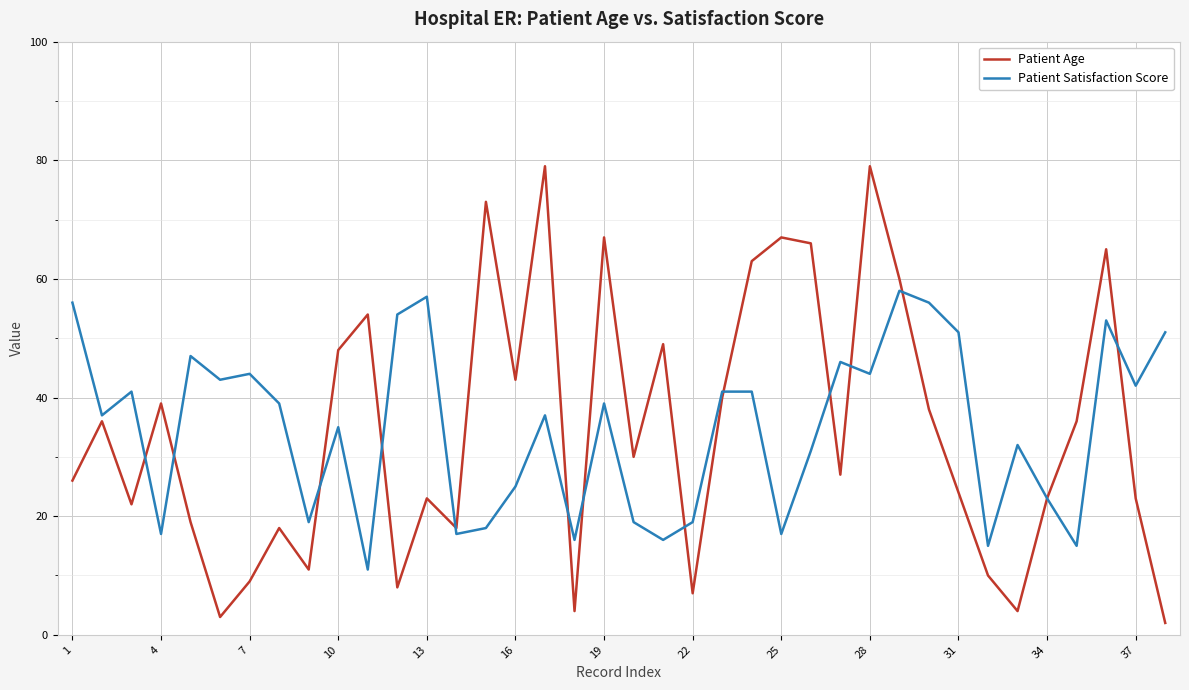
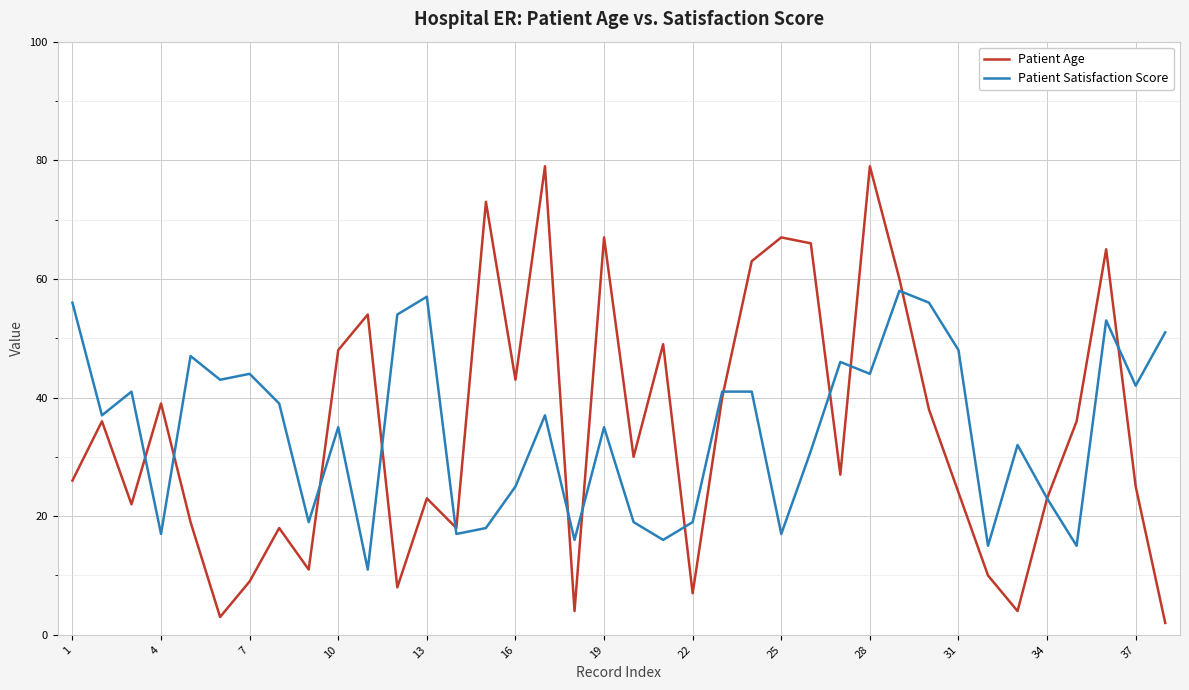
Patient Satisfaction Score, 19: 39 -> 35
Patient Satisfaction Score, 31: 51 -> 48
Patient Age, 37: 23 -> 25
